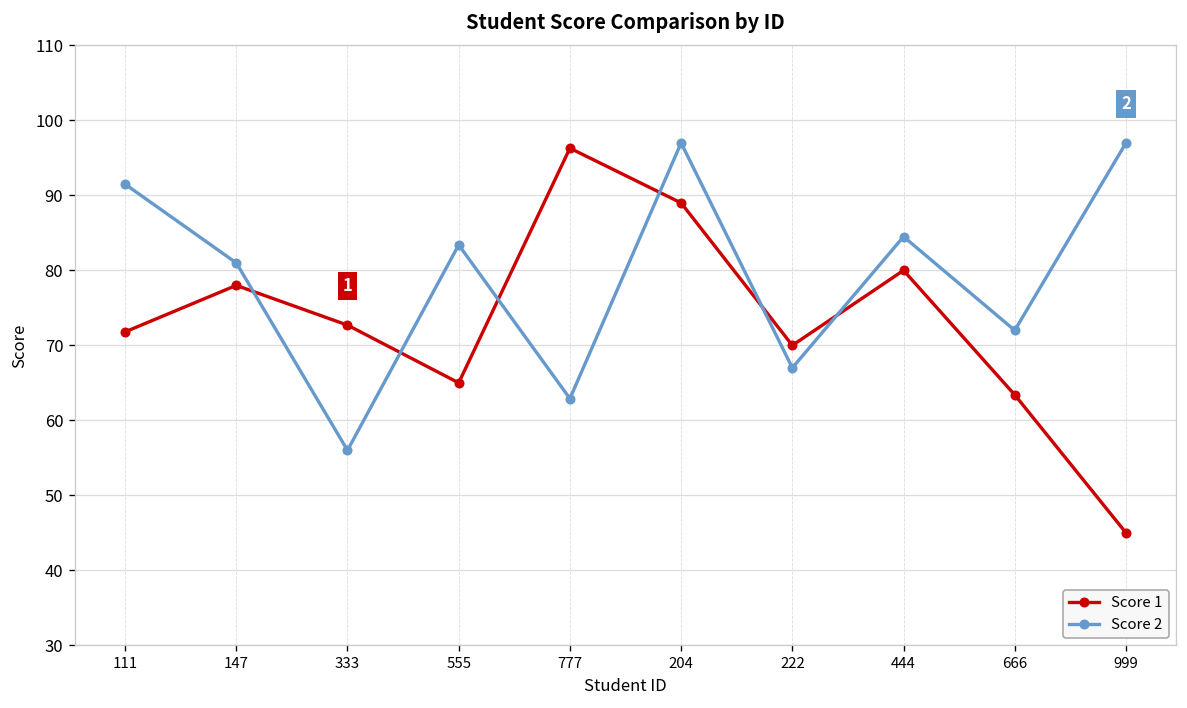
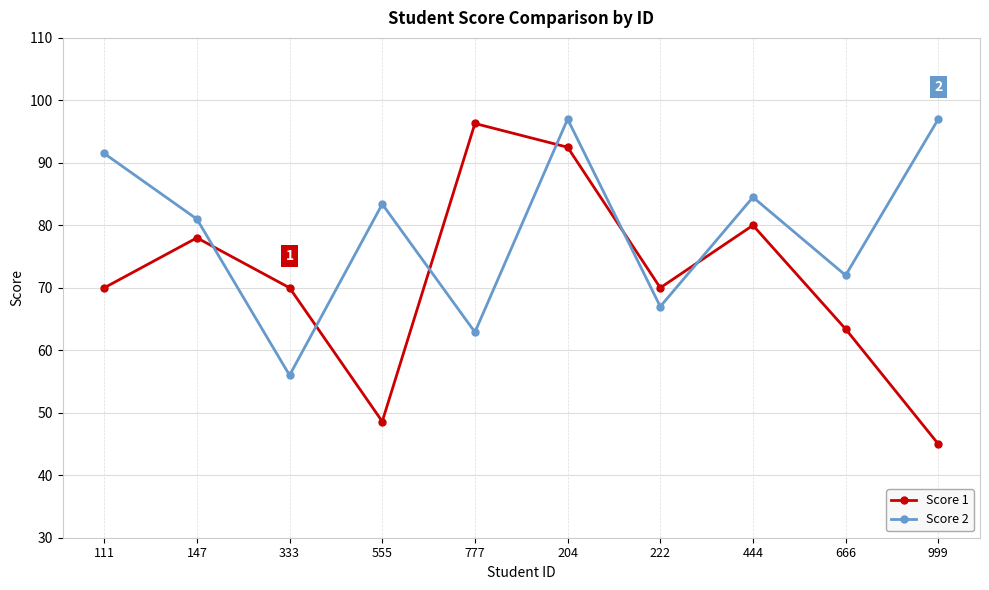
Score 1, 111: 72 -> 70
Score 1, 333: 73 -> 70
Score 1, 555: 65 -> 49
Score 1, 204: 89 -> 93
